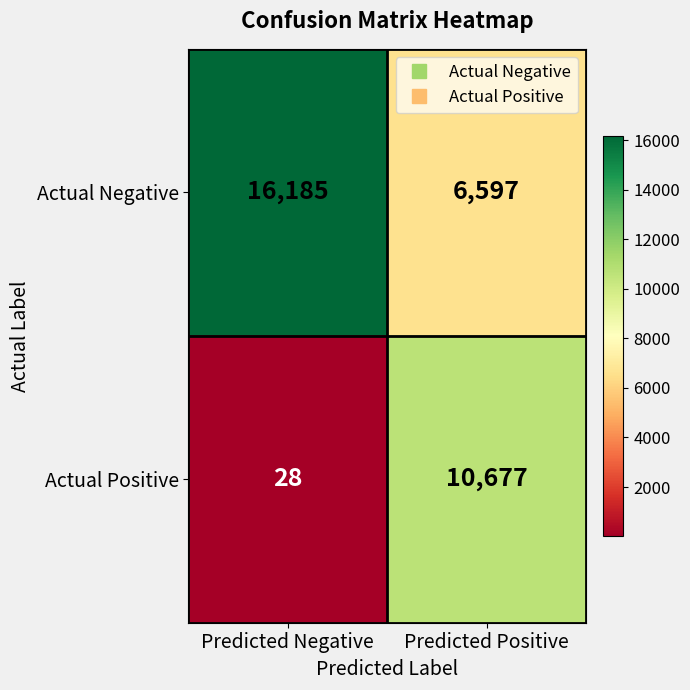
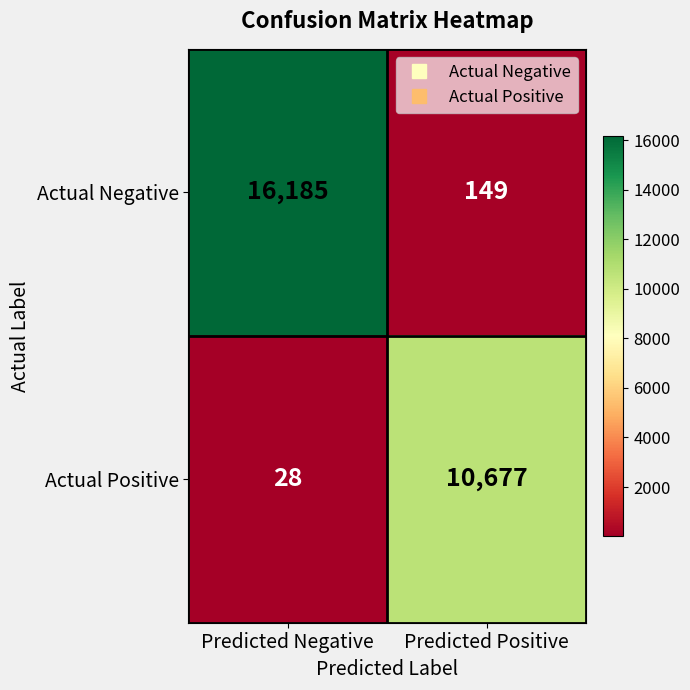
Actual Negative, Predicted Positive: 6,597 -> 149
